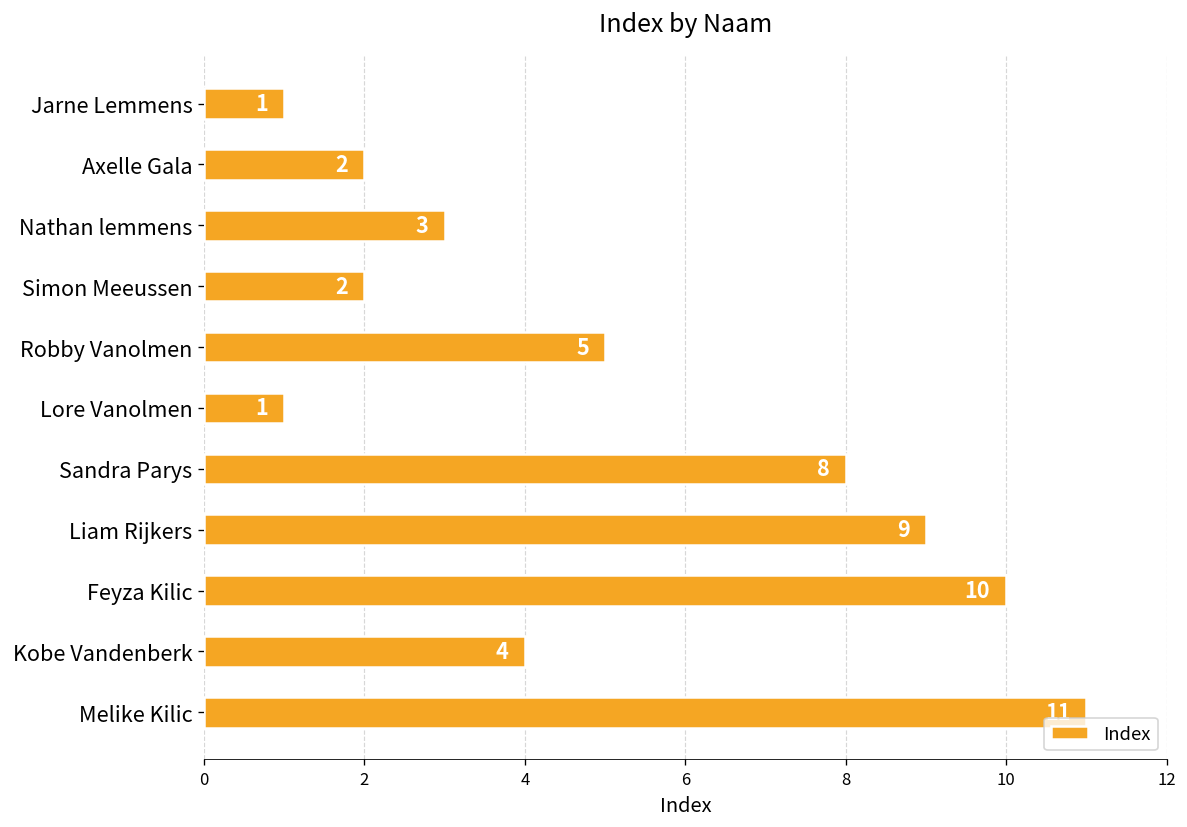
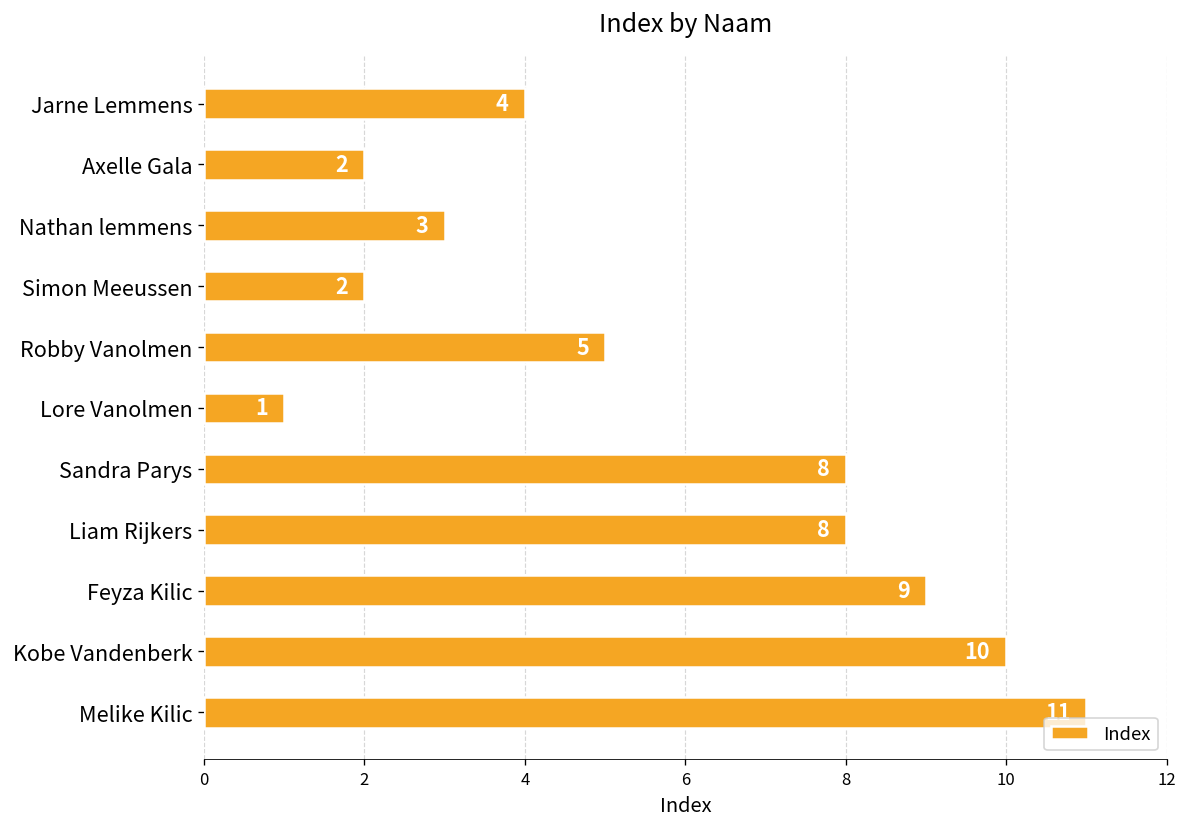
Jarne Lemmens: 1 -> 4
Liam Rijkers: 9 -> 8
Feyza Kilic: 10 -> 9
Kobe Vandenberk: 4 -> 10
